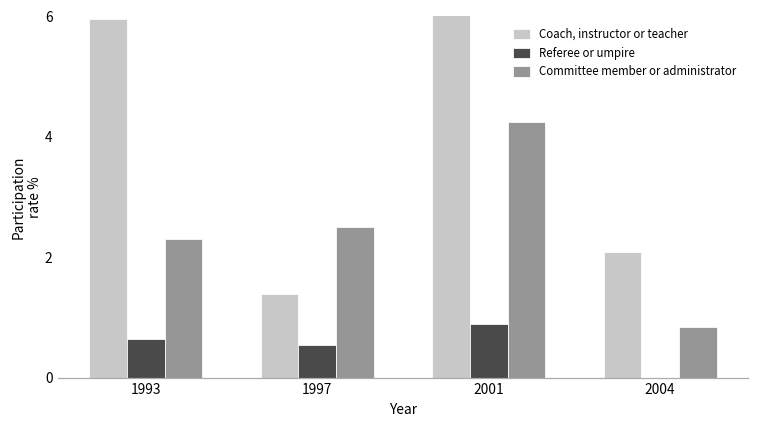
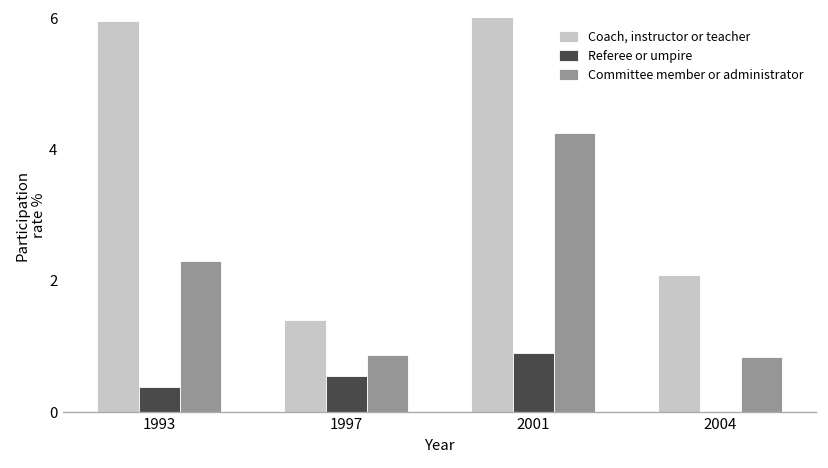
Referee or umpire, 1993: 0.6 -> 0.4
Committee member or administrator, 1997: 2.5 -> 0.9
